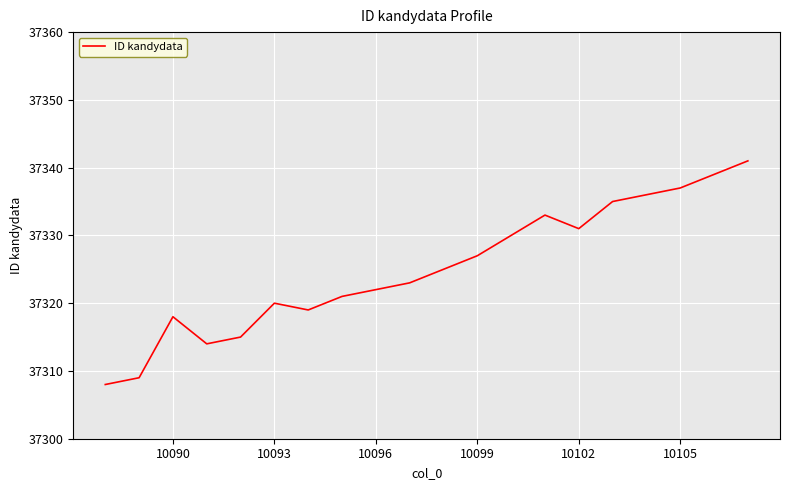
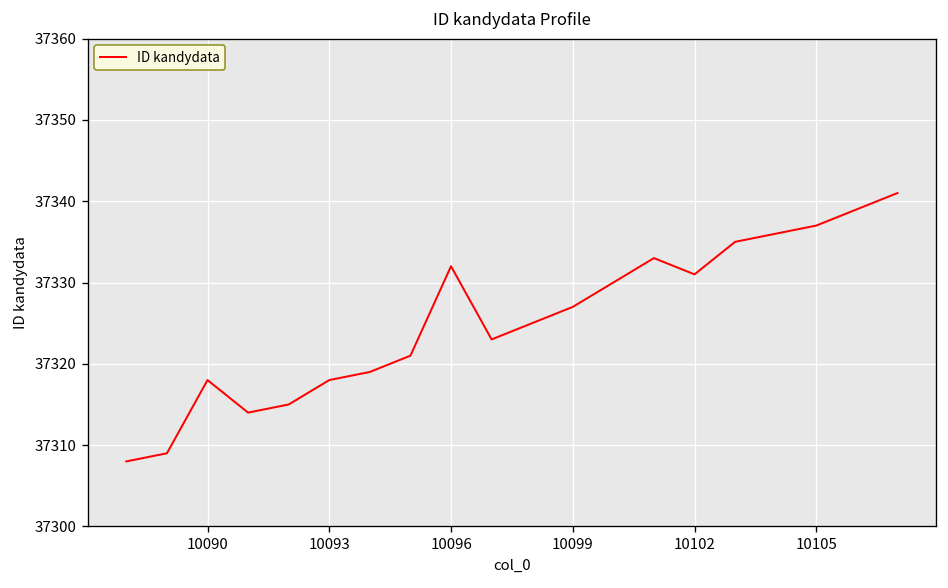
10093: 37320 -> 37318
10096: 37322 -> 37332
